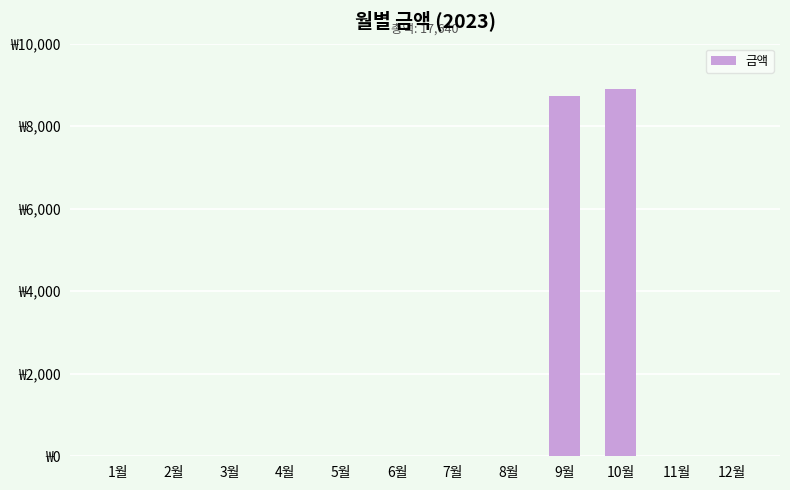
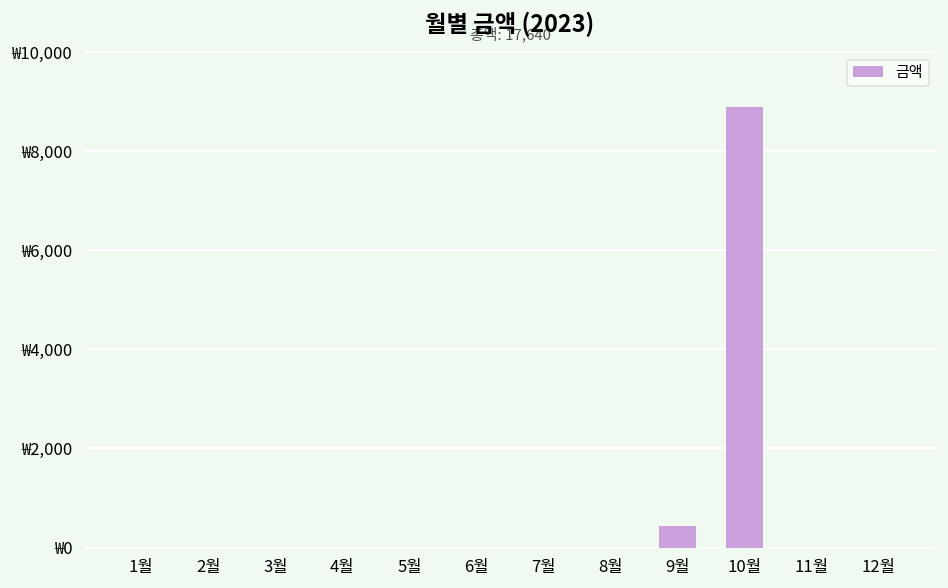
9월: ₩8,700 -> ₩400
